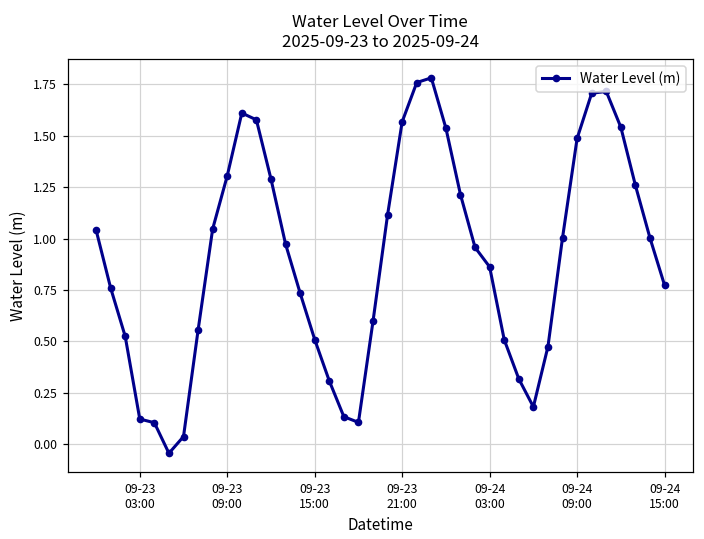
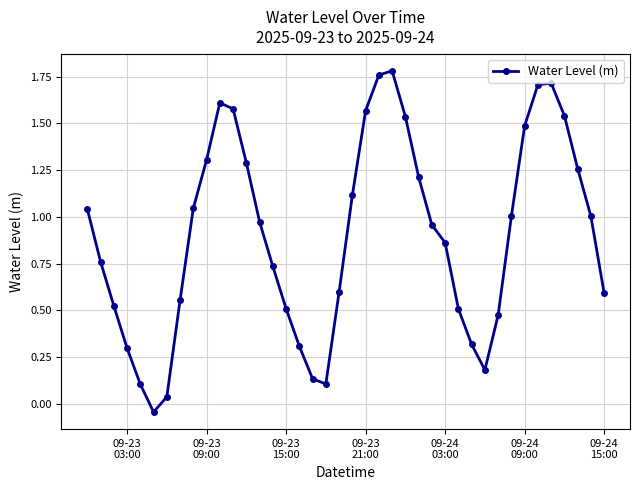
09-23 03:00: 0.12 -> 0.30
09-24 15:00: 0.77 -> 0.59
